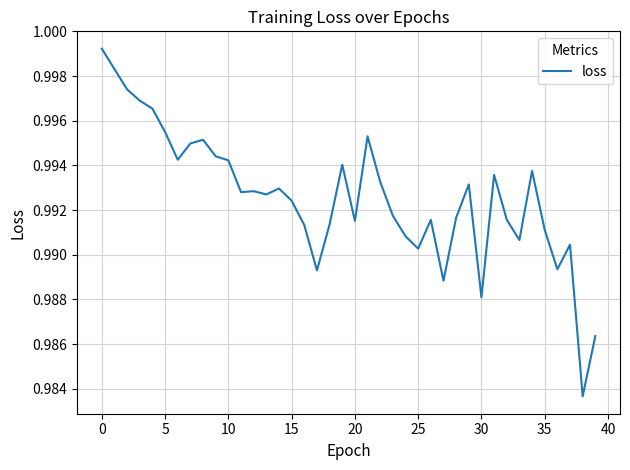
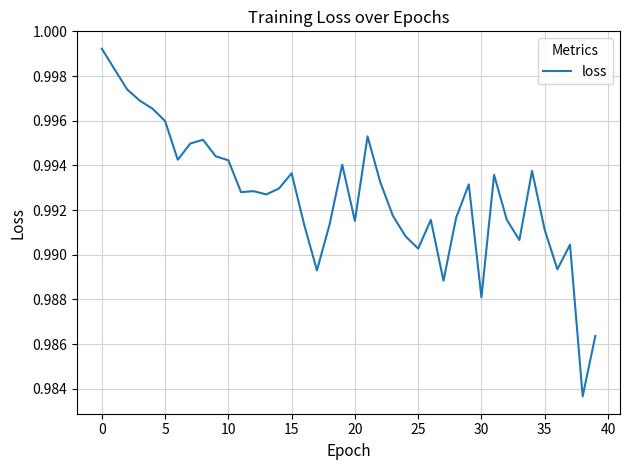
5: 0.9955 -> 0.9960
15: 0.9924 -> 0.9937
